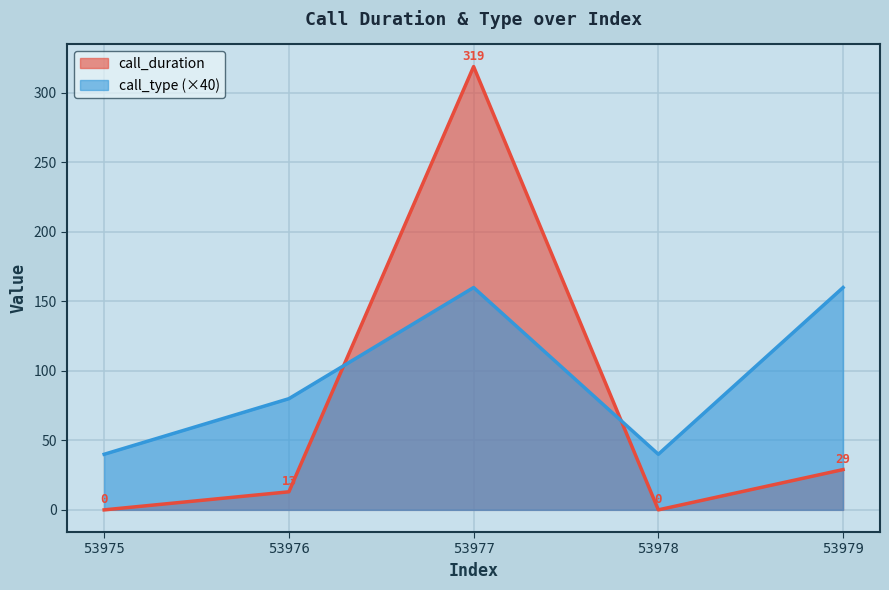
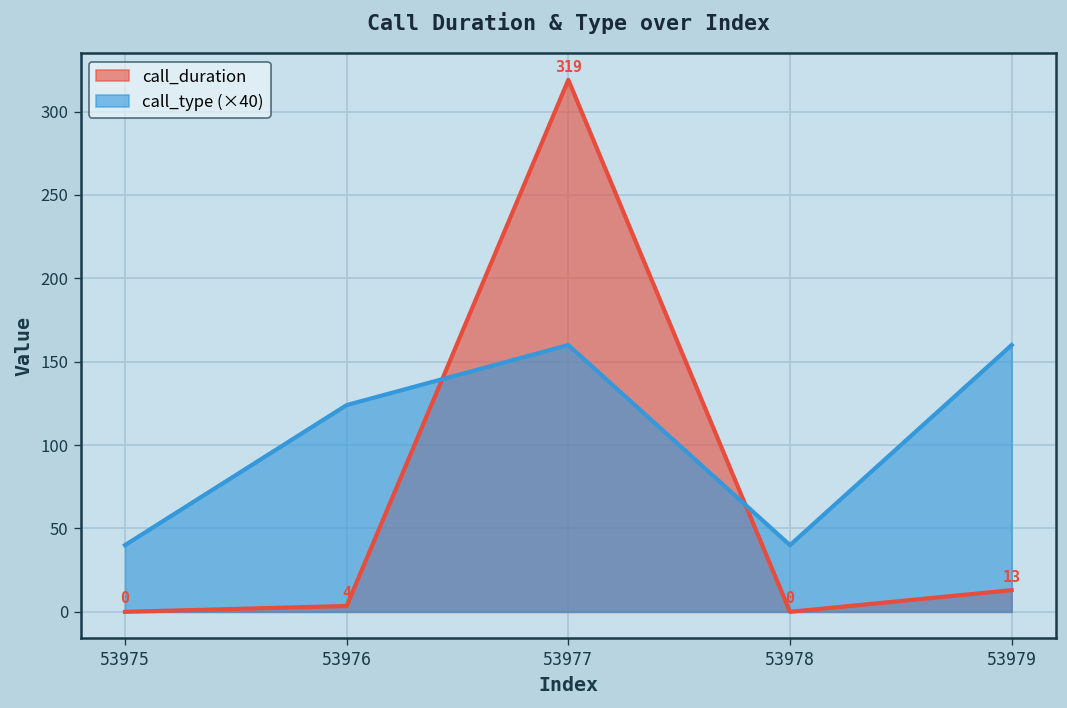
call_duration, 53976: 13 -> 4
call_type (×40), 53976: 80 -> 124
call_duration, 53979: 29 -> 13
